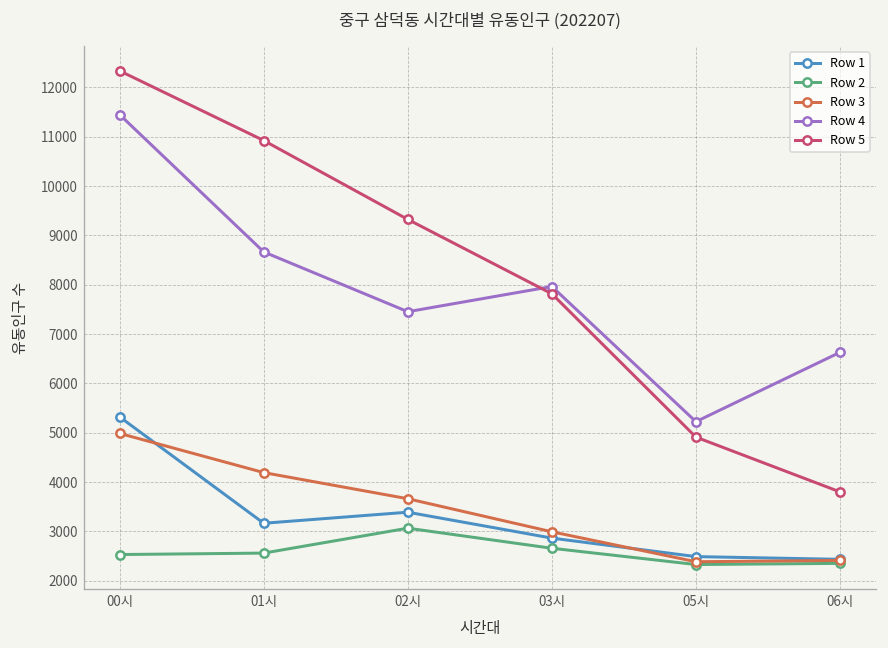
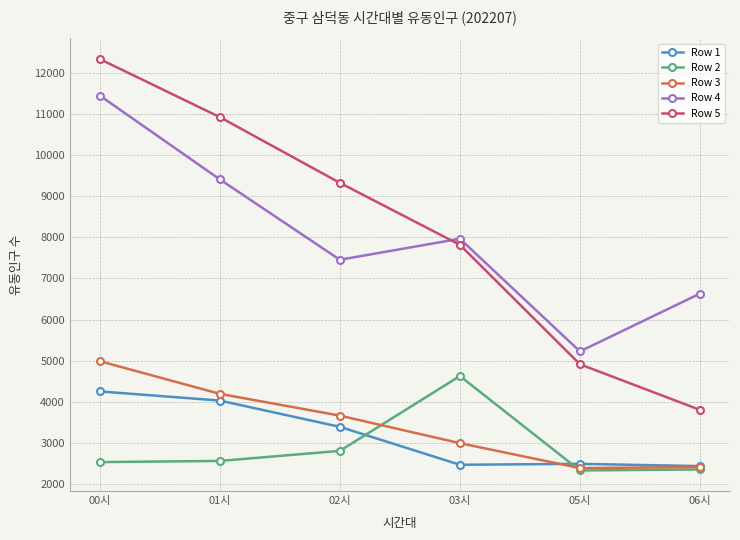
Row 1, 00시: 5300 -> 4300
Row 1, 01시: 3200 -> 4000
Row 4, 01시: 8700 -> 9400
Row 2, 02시: 3100 -> 2800
Row 1, 03시: 2900 -> 2500
Row 2, 03시: 2700 -> 4600
